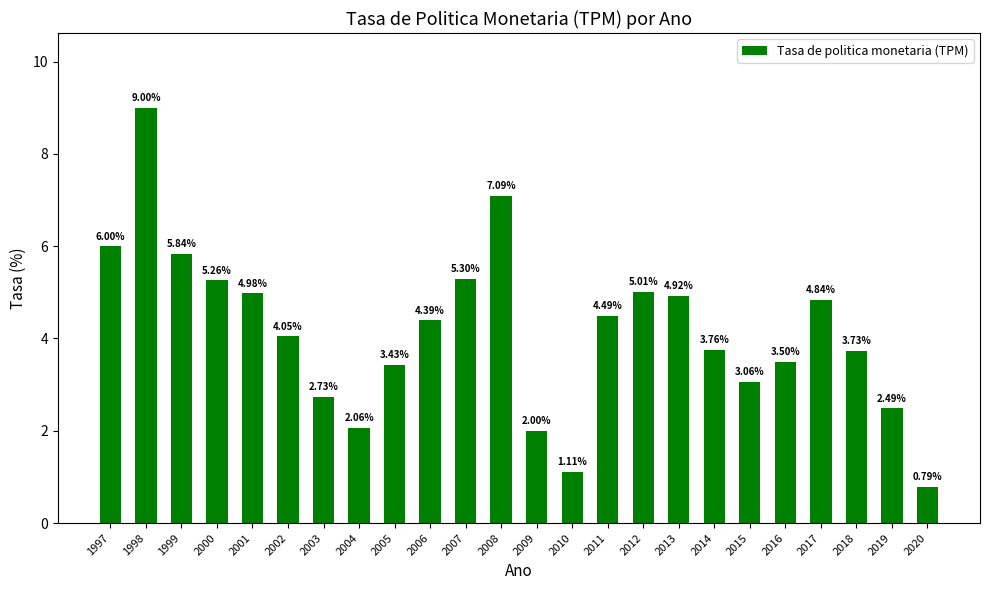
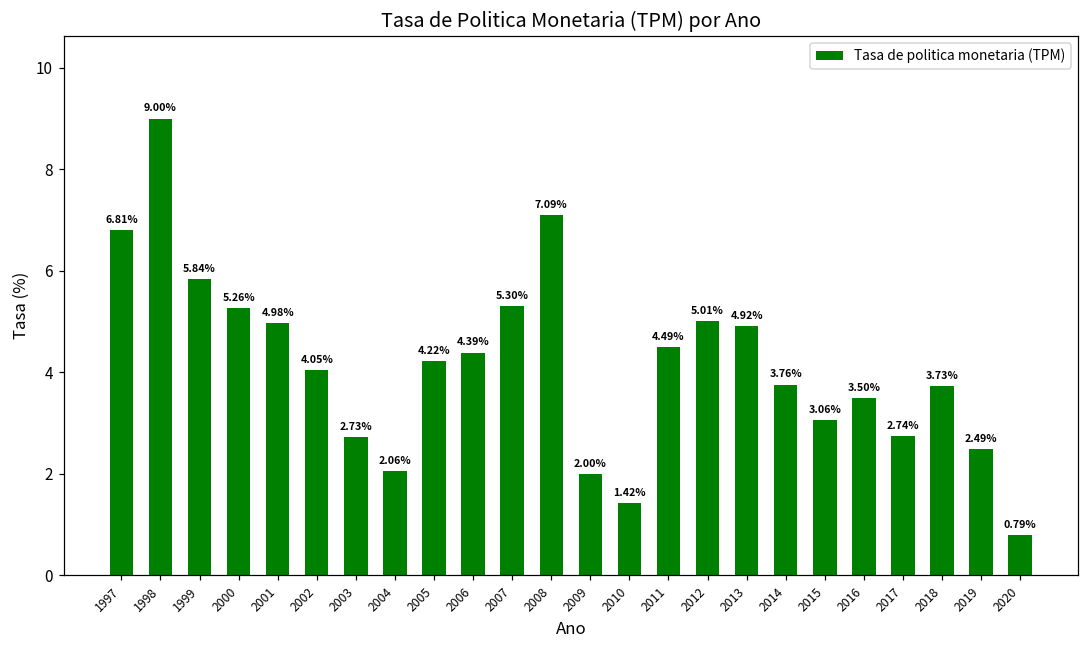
1997: 6.00% -> 6.81%
2005: 3.43% -> 4.22%
2010: 1.11% -> 1.42%
2017: 4.84% -> 2.74%
